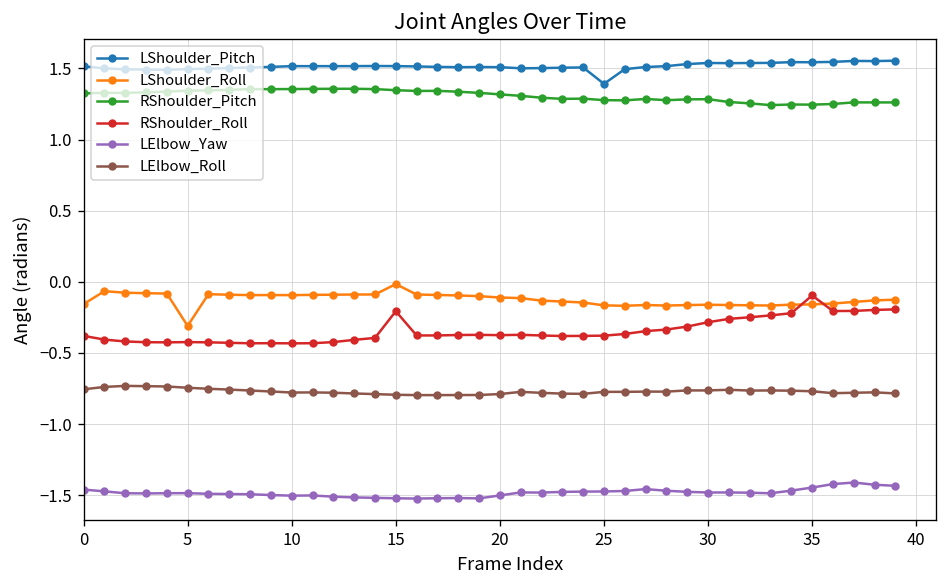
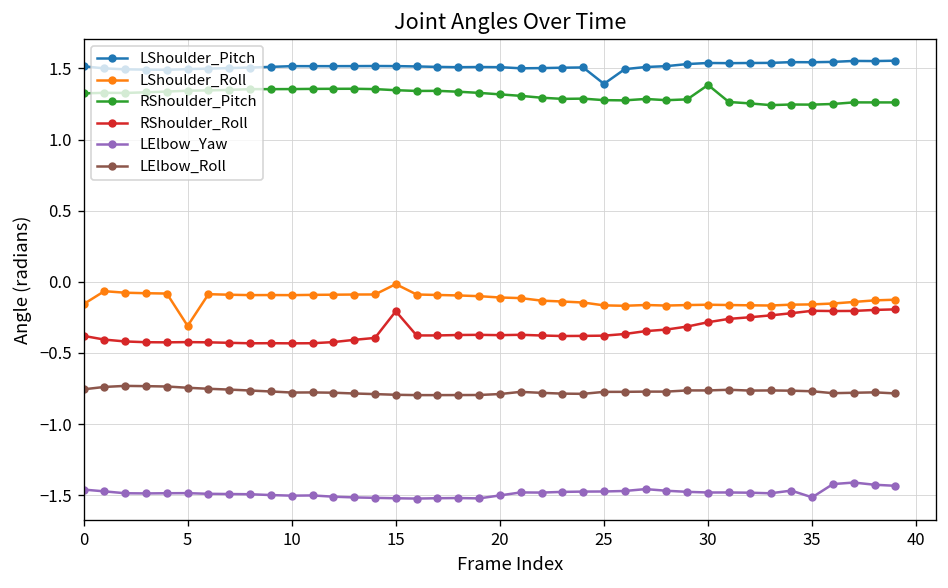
RShoulder_Pitch, 30: 1.28 -> 1.38
RShoulder_Roll, 35: -0.10 -> -0.20
LElbow_Yaw, 35: -1.45 -> -1.52
